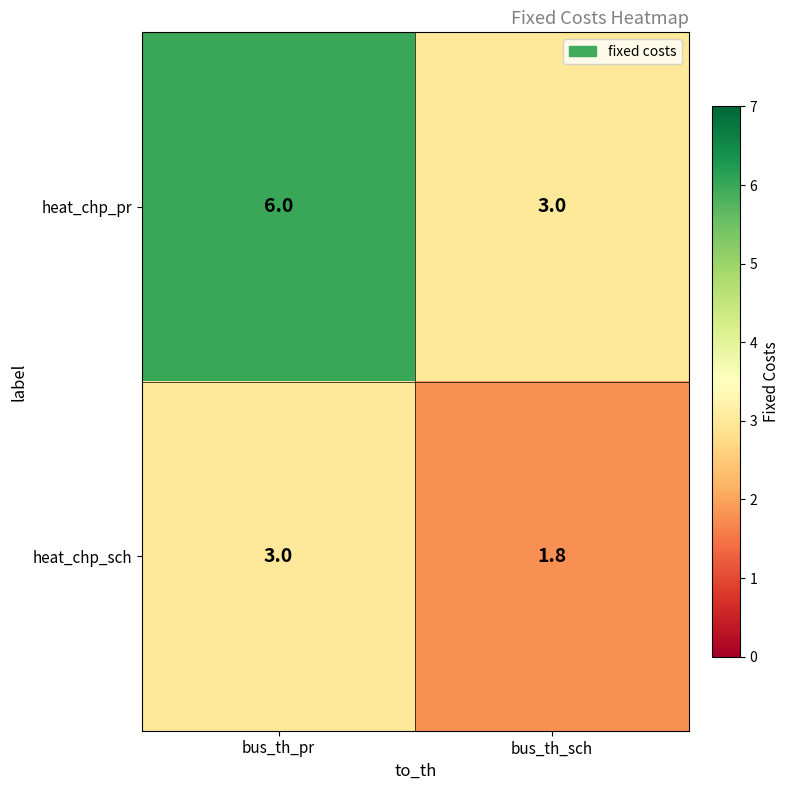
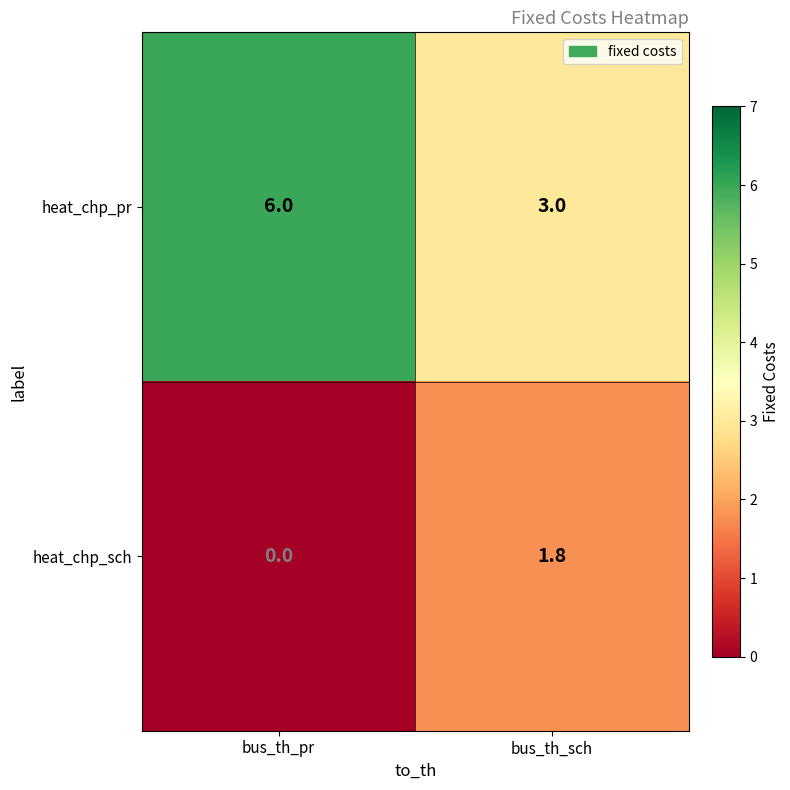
heat_chp_sch, bus_th_pr: 3.0 -> 0.0
